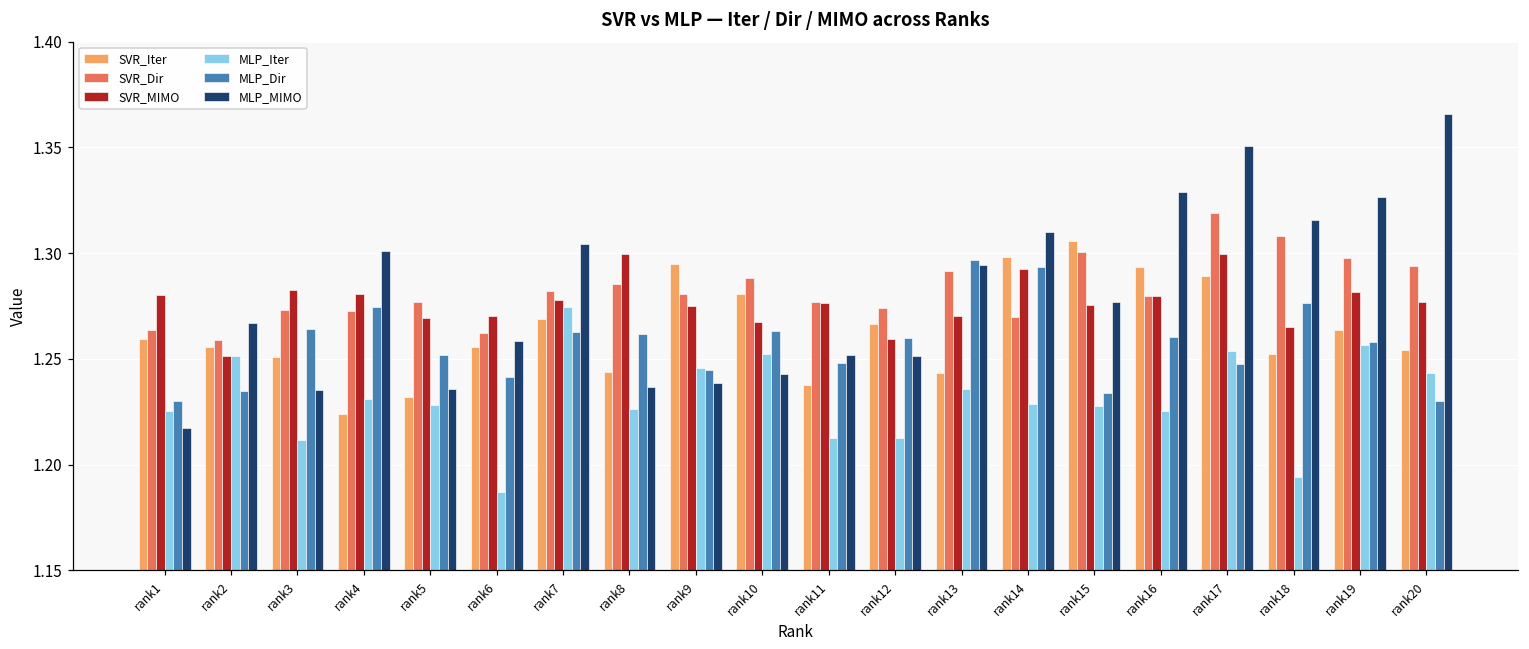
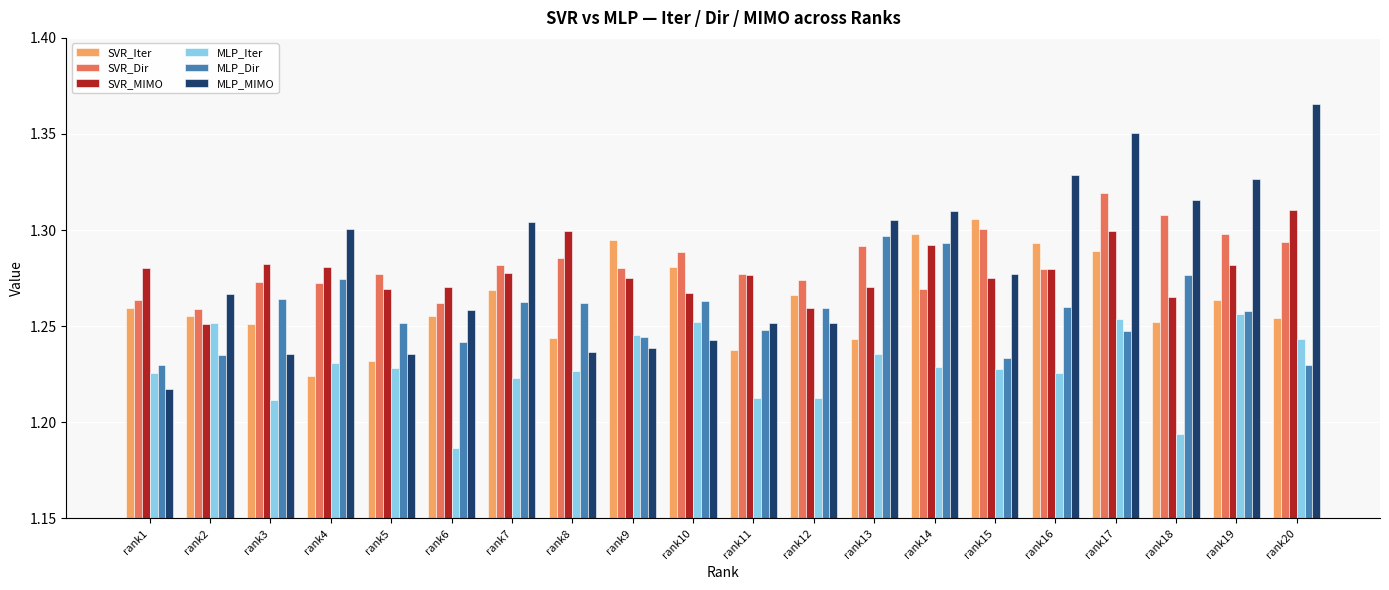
MLP_Iter, rank7: 1.274 -> 1.223
MLP_MIMO, rank13: 1.294 -> 1.305
SVR_MIMO, rank20: 1.277 -> 1.311
